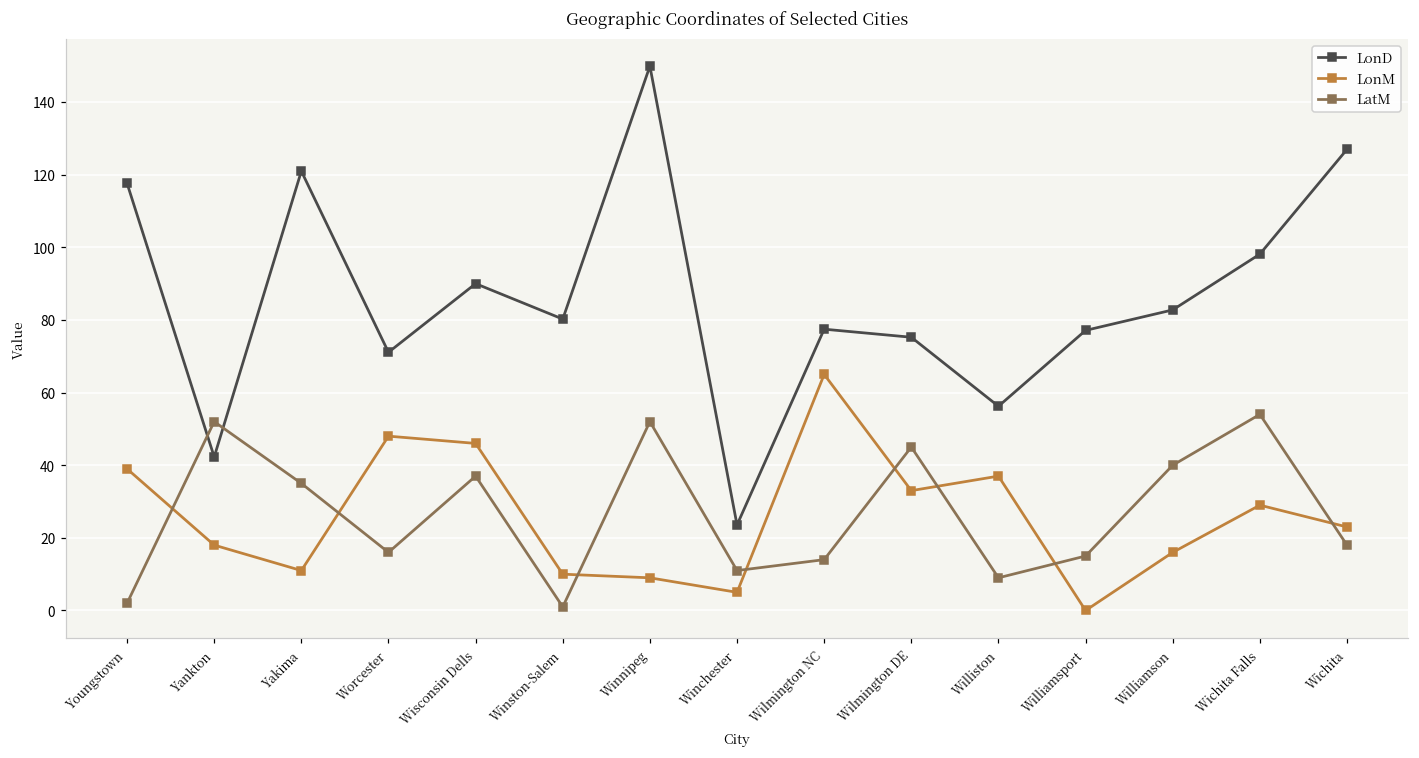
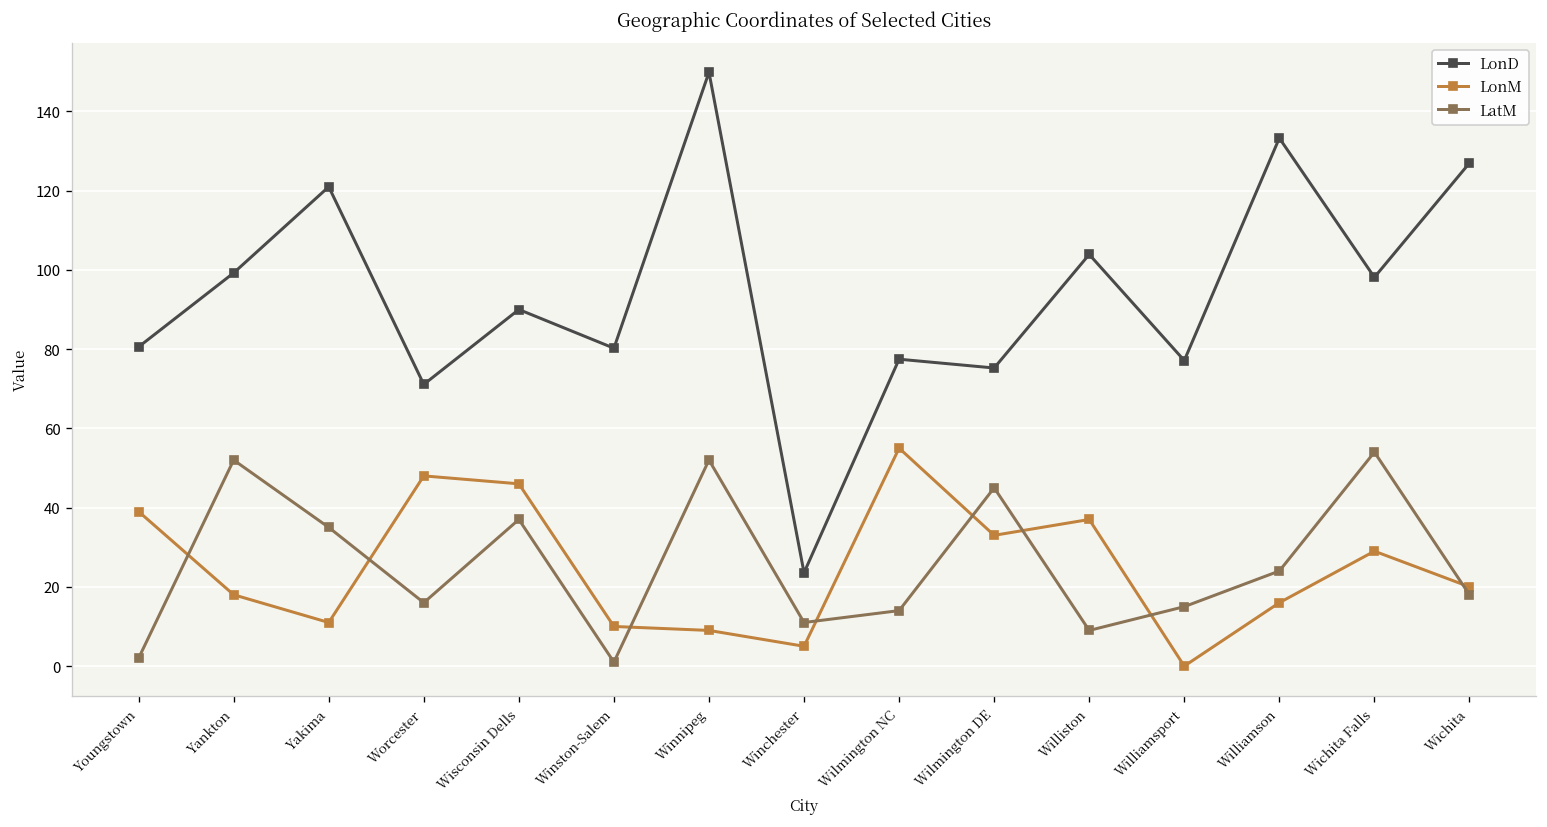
LonD, Youngstown: 118 -> 81
LonD, Yankton: 42 -> 99
LonM, Wilmington NC: 65 -> 55
LonD, Williston: 56 -> 104
LonD, Williamson: 83 -> 133
LatM, Williamson: 40 -> 24
LonM, Wichita: 23 -> 20
